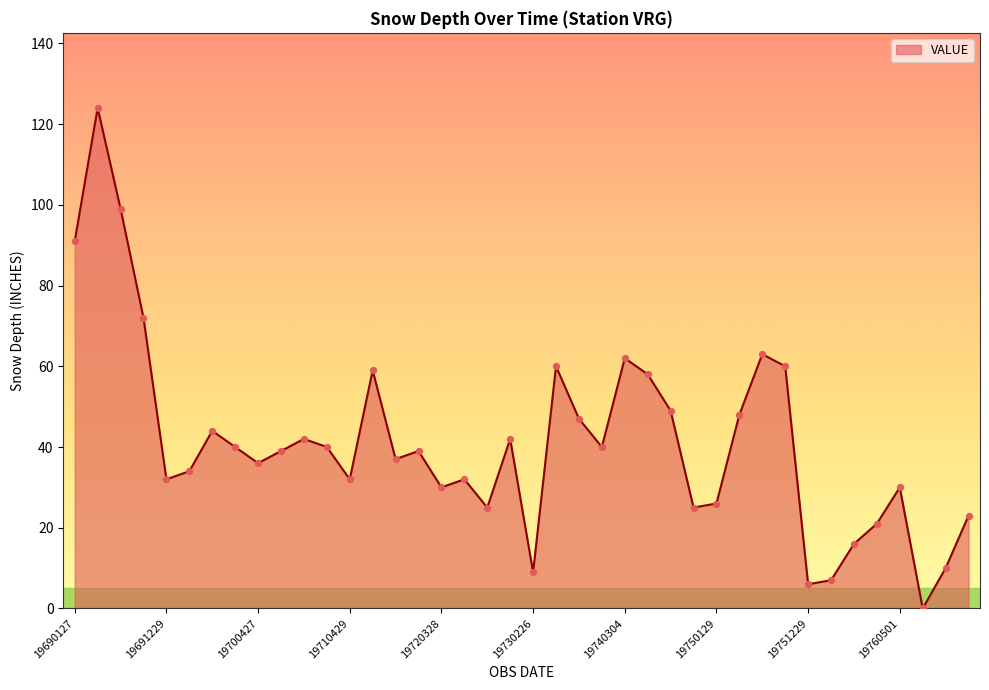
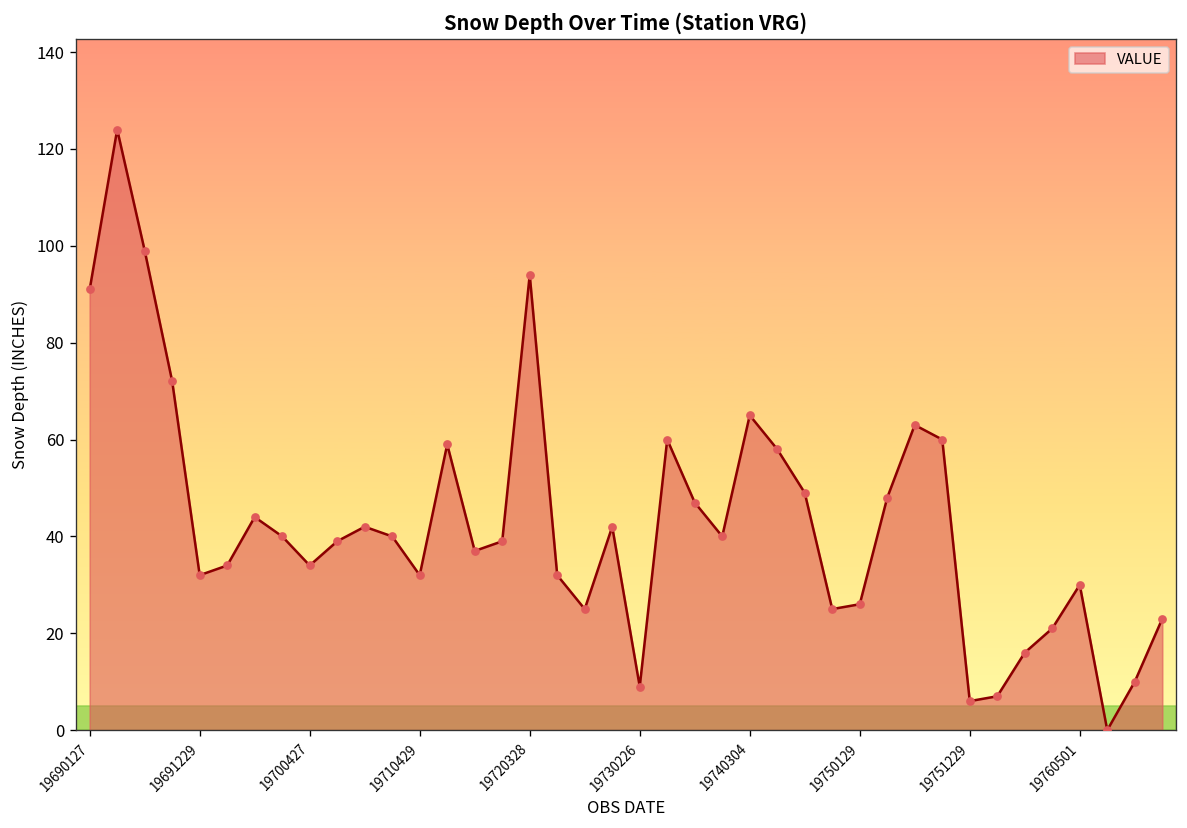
19700427: 36 -> 34
19720328: 30 -> 94
19740304: 62 -> 65
